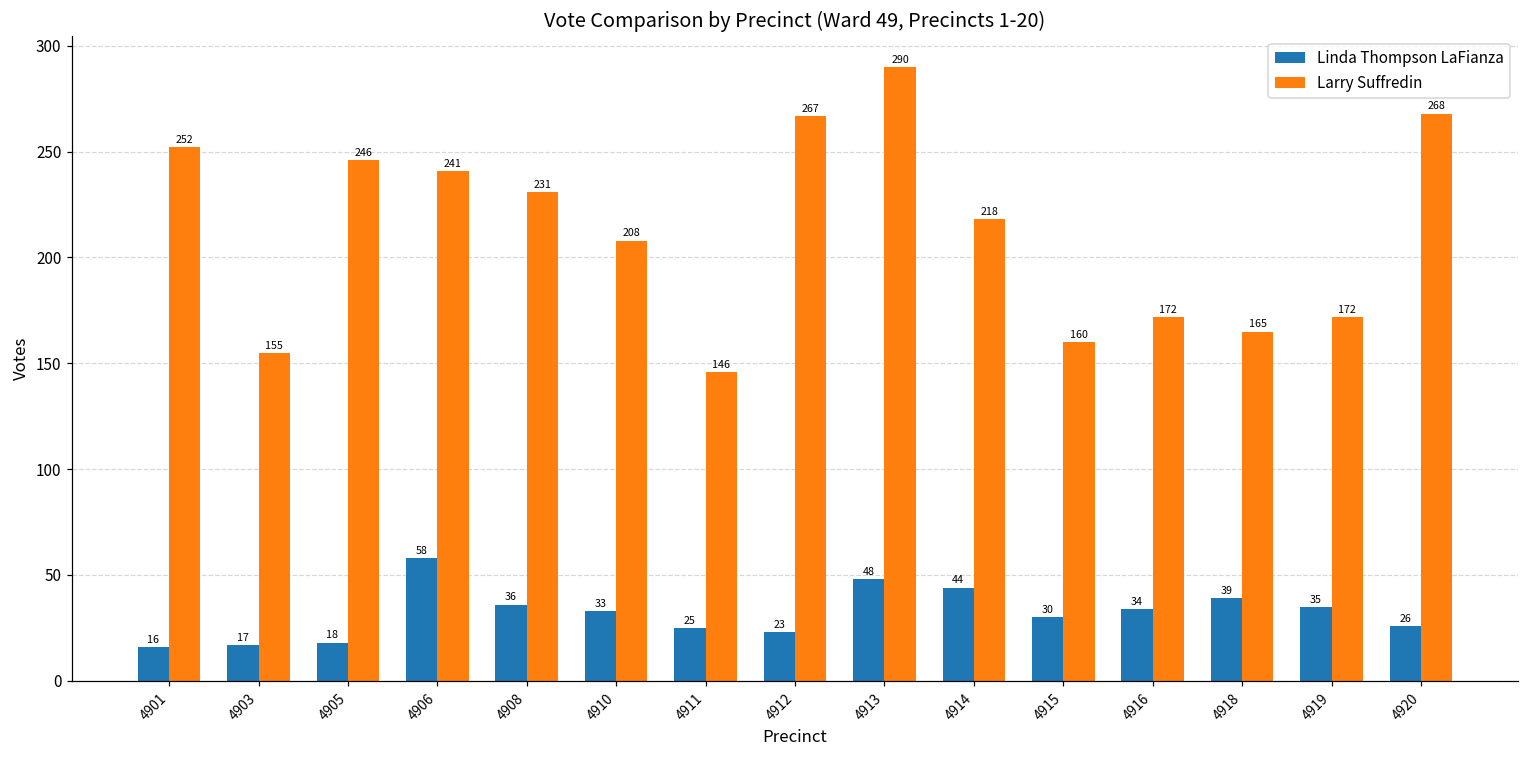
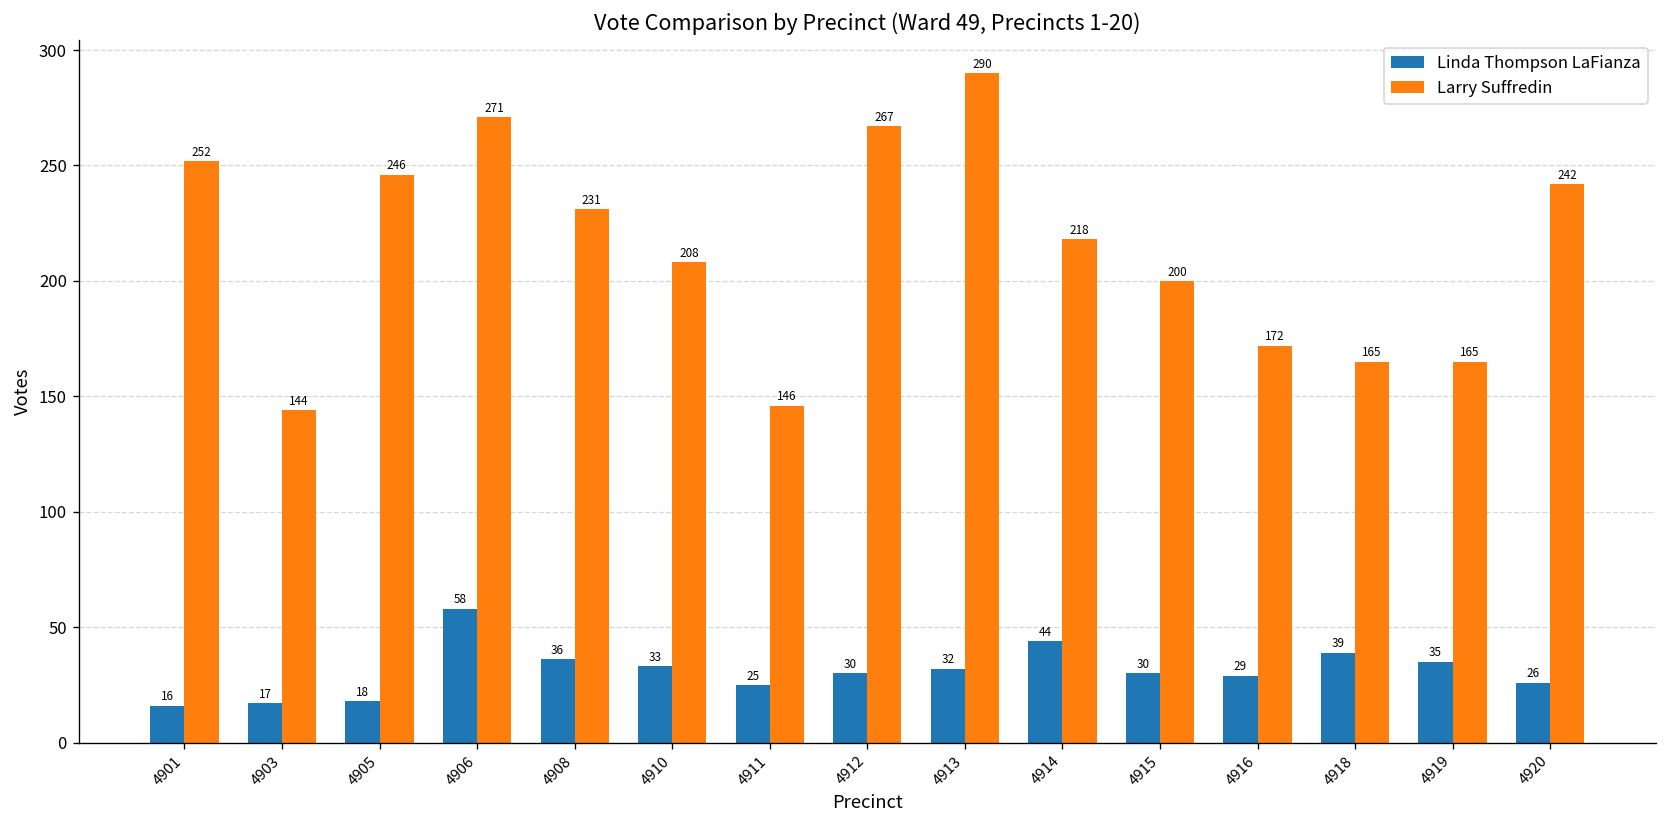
Larry Suffredin, 4903: 155 -> 144
Larry Suffredin, 4906: 241 -> 271
Linda Thompson LaFianza, 4912: 23 -> 30
Linda Thompson LaFianza, 4913: 48 -> 32
Larry Suffredin, 4915: 160 -> 200
Linda Thompson LaFianza, 4916: 34 -> 29
Larry Suffredin, 4919: 172 -> 165
Larry Suffredin, 4920: 268 -> 242
